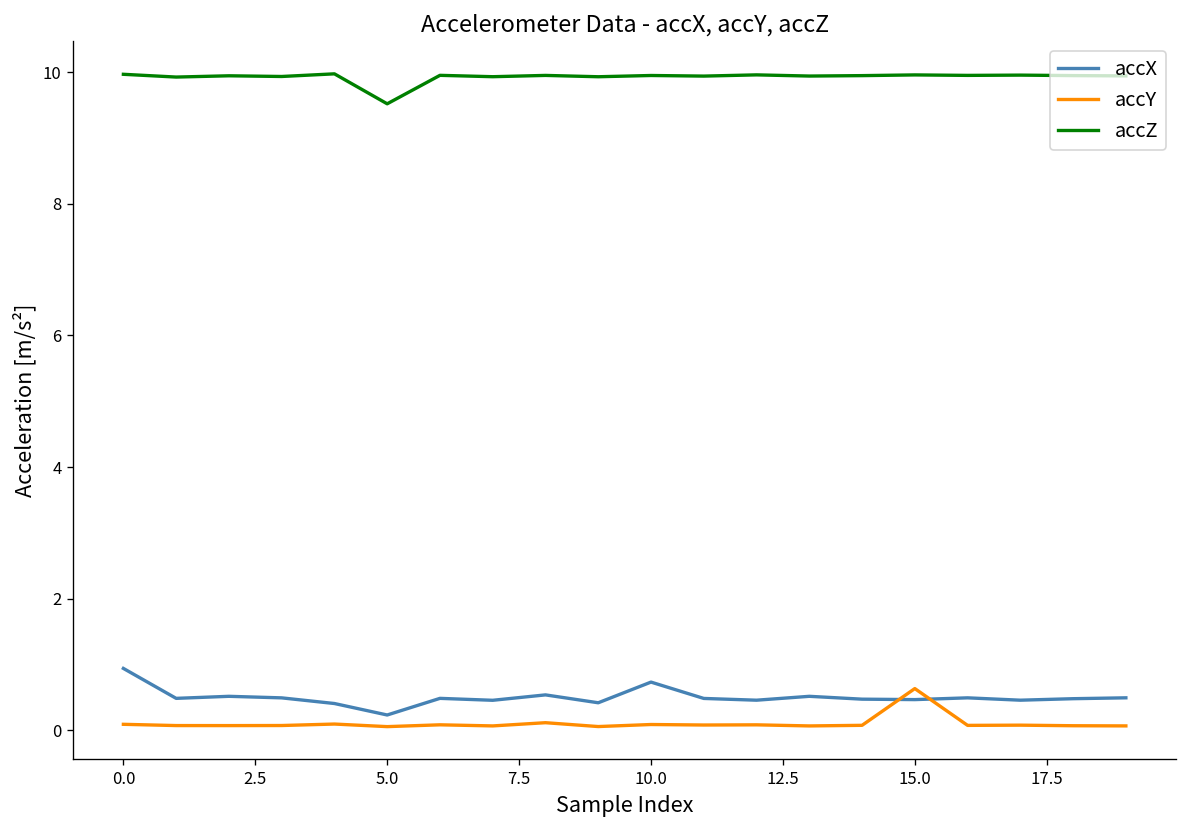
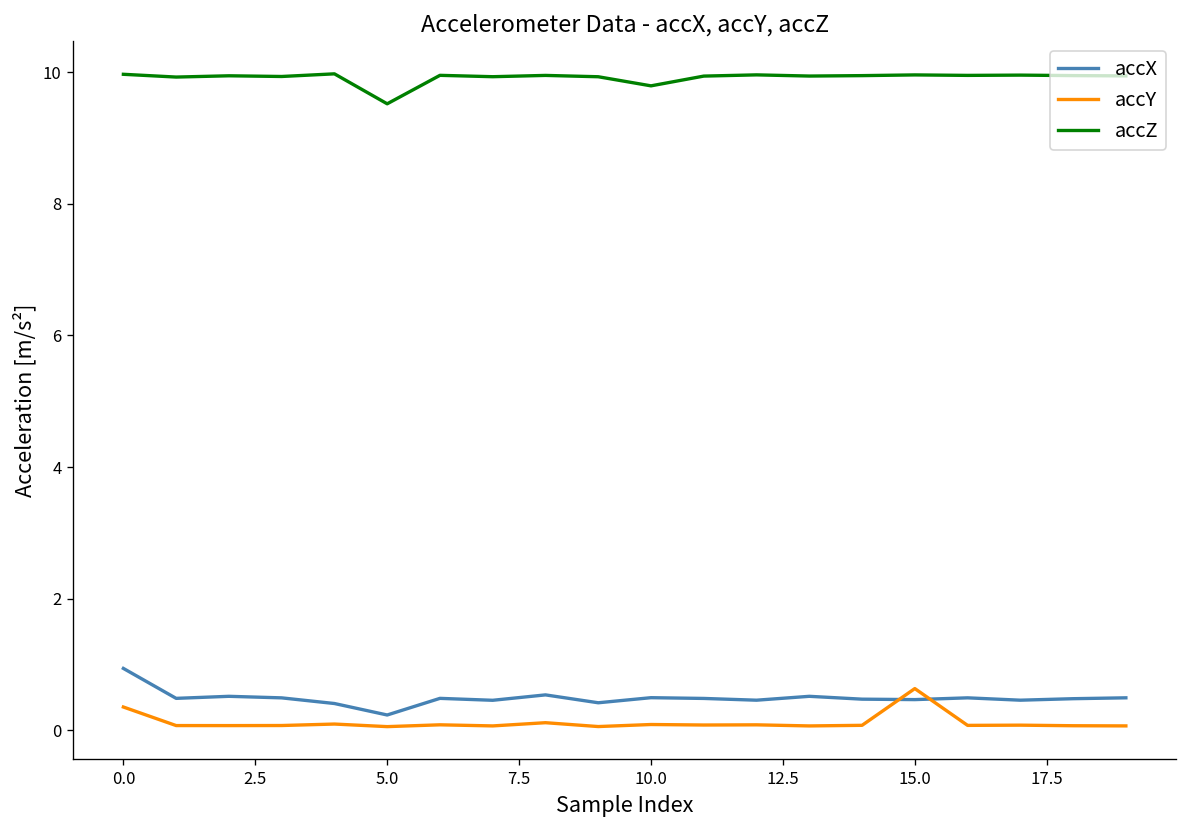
accY, 0.0: 0.1 -> 0.4
accX, 10.0: 0.7 -> 0.5
accZ, 10.0: 10.0 -> 9.8
